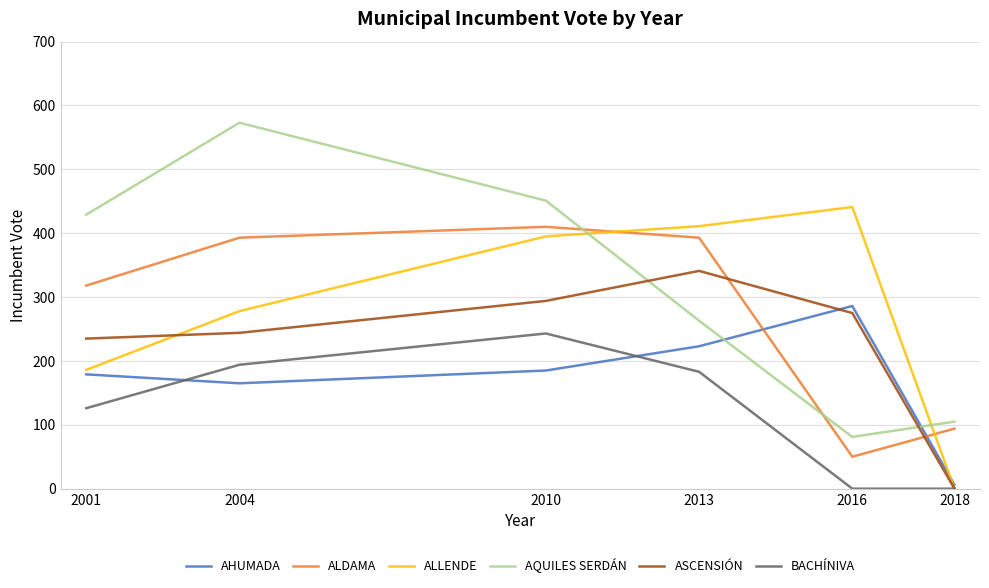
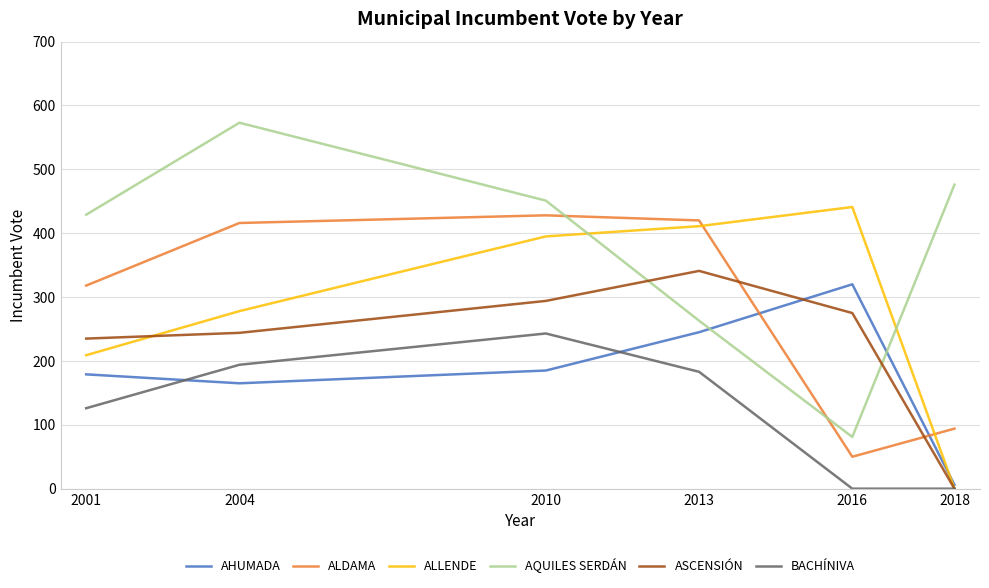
ALLENDE, 2001: 190 -> 210
ALDAMA, 2004: 390 -> 420
ALDAMA, 2010: 410 -> 430
AHUMADA, 2013: 220 -> 250
ALDAMA, 2013: 390 -> 420
AHUMADA, 2016: 290 -> 320
AQUILES SERDÁN, 2018: 110 -> 480
